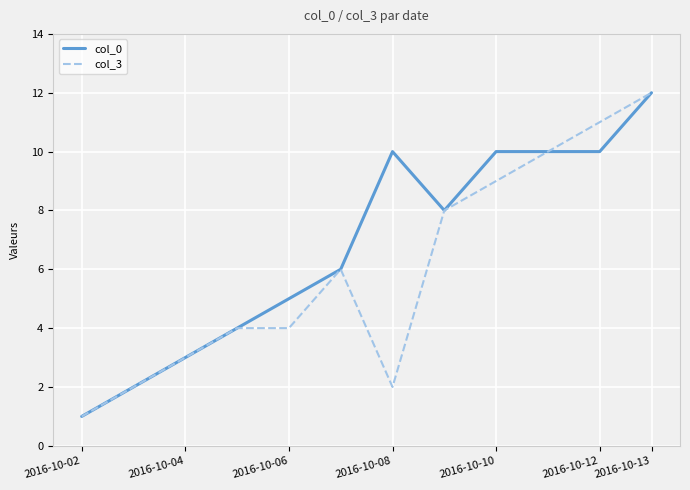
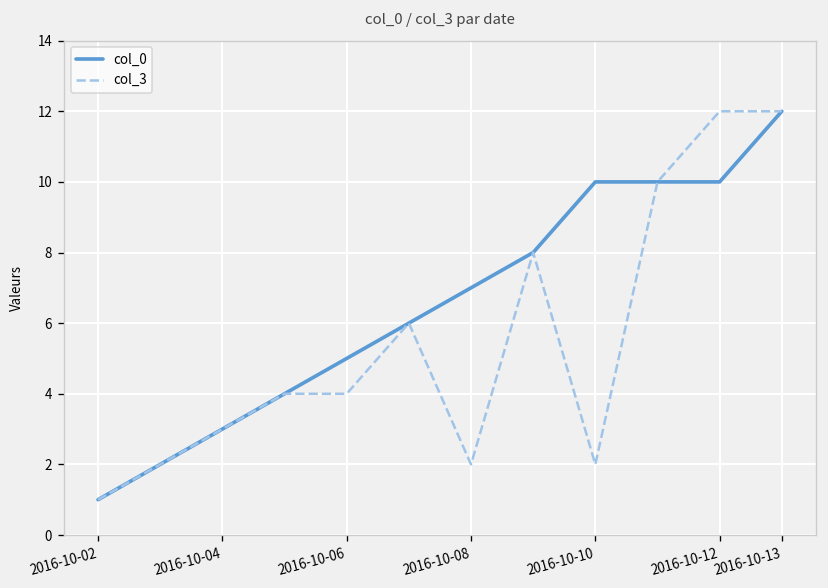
col_0, 2016-10-08: 10 -> 7
col_3, 2016-10-10: 9 -> 2
col_3, 2016-10-12: 11 -> 12
